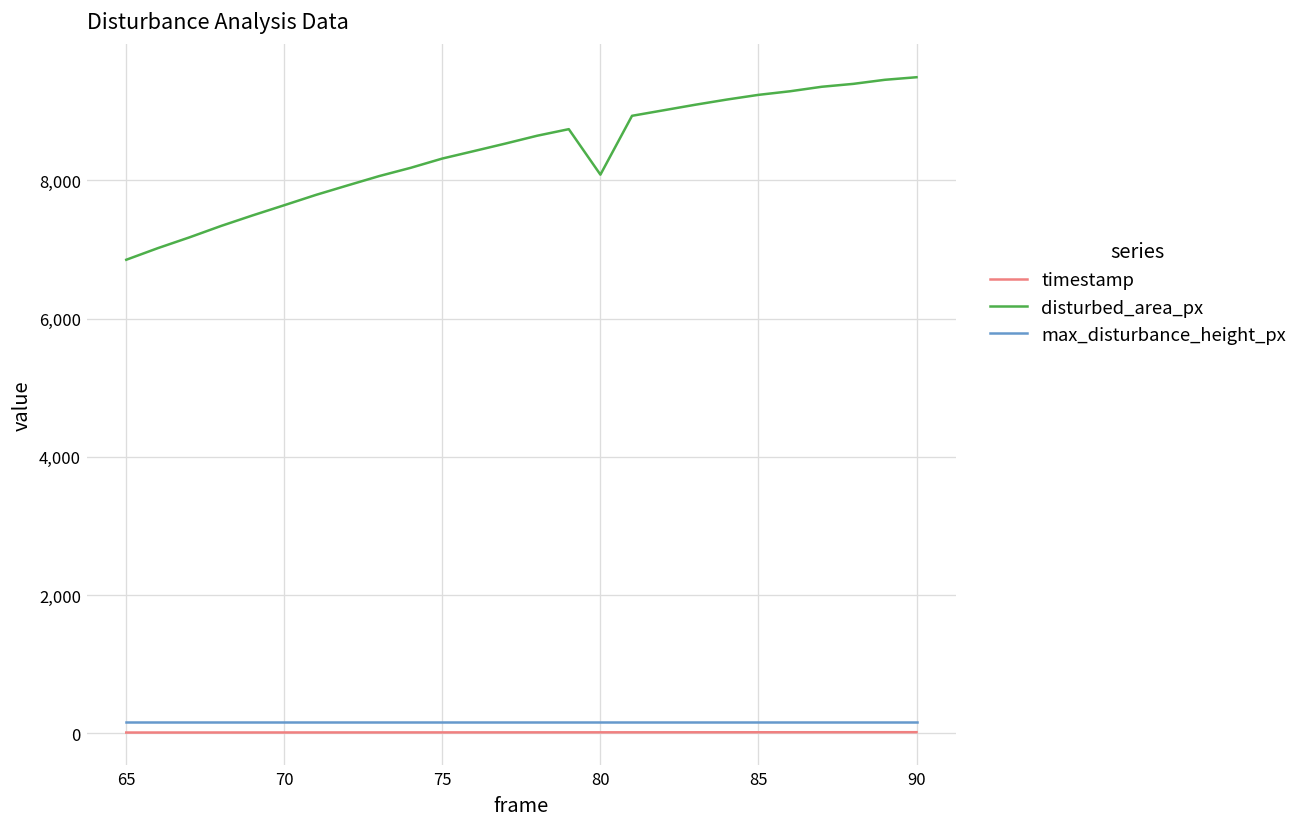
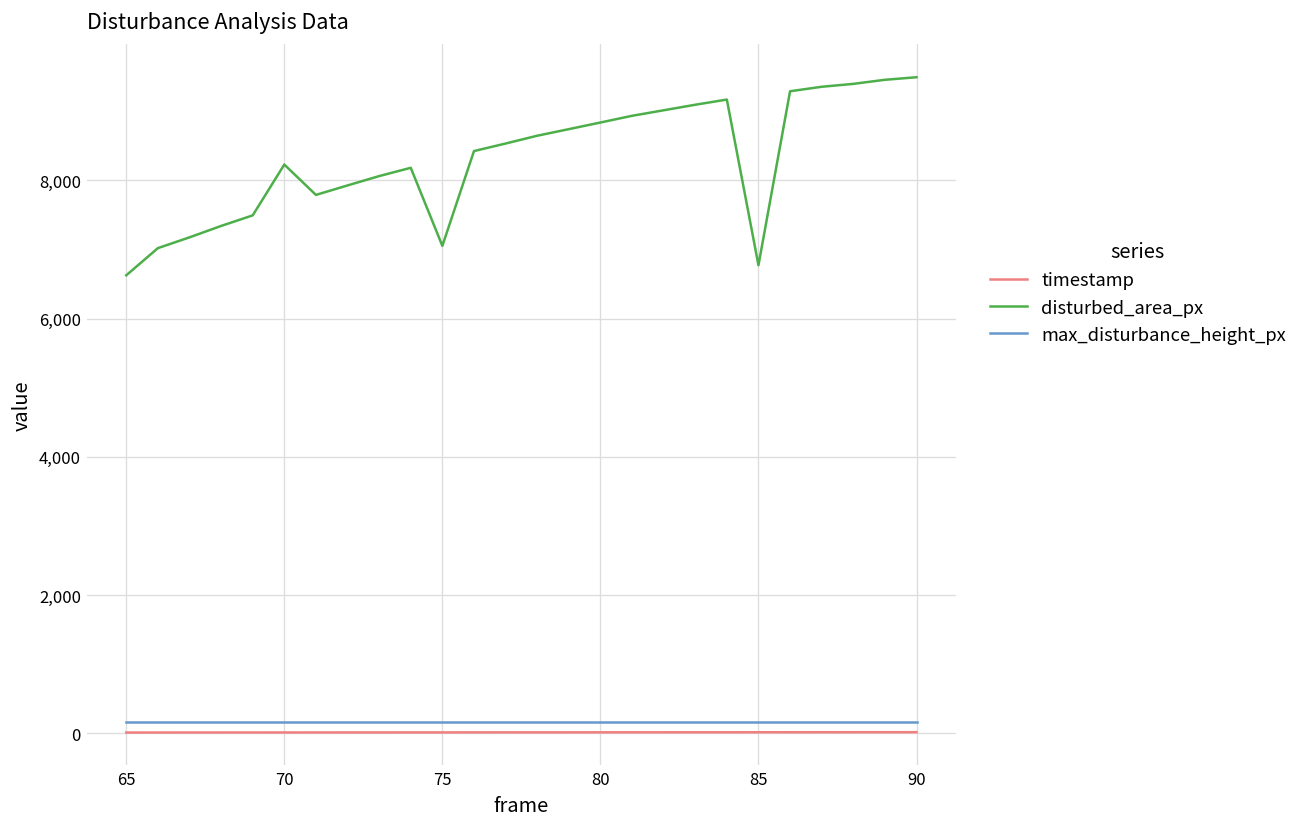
disturbed_area_px, 65: 6,900 -> 6,600
disturbed_area_px, 70: 7,600 -> 8,200
disturbed_area_px, 75: 8,300 -> 7,100
disturbed_area_px, 80: 8,100 -> 8,800
disturbed_area_px, 85: 9,200 -> 6,800
